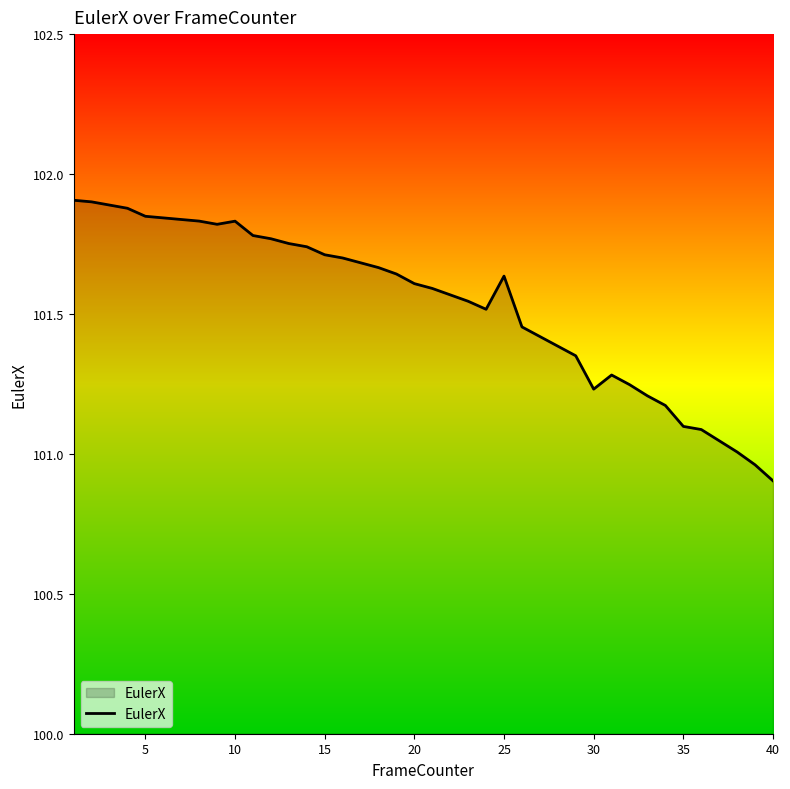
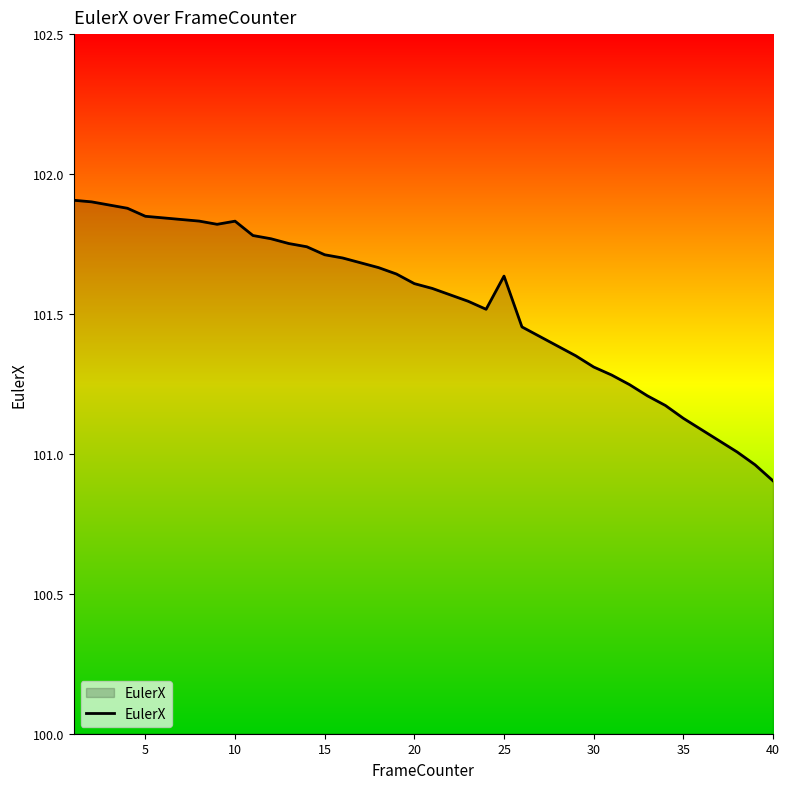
30: 101.23 -> 101.31
35: 101.10 -> 101.13
